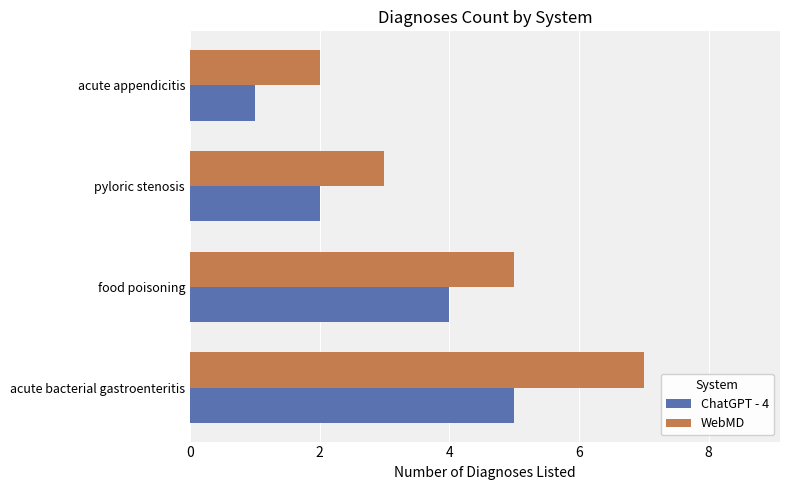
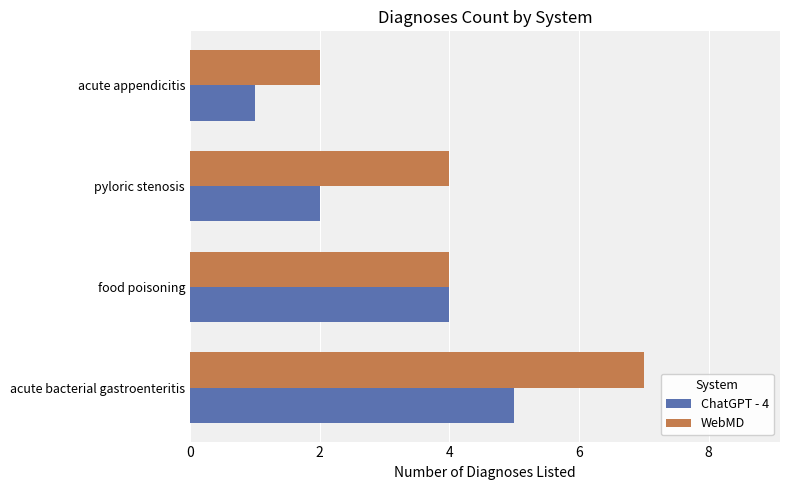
WebMD, pyloric stenosis: 3 -> 4
WebMD, food poisoning: 5 -> 4
